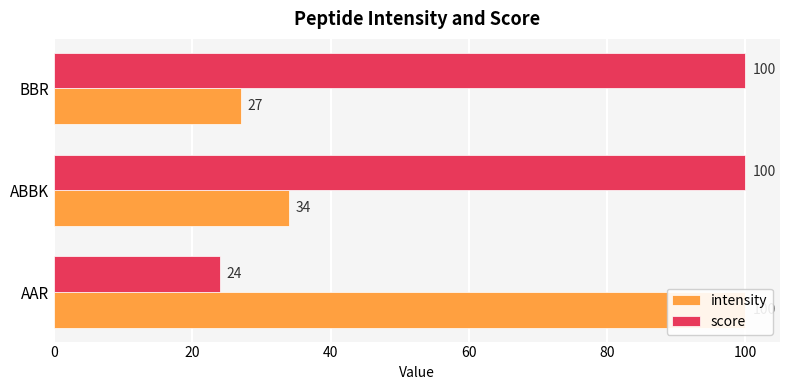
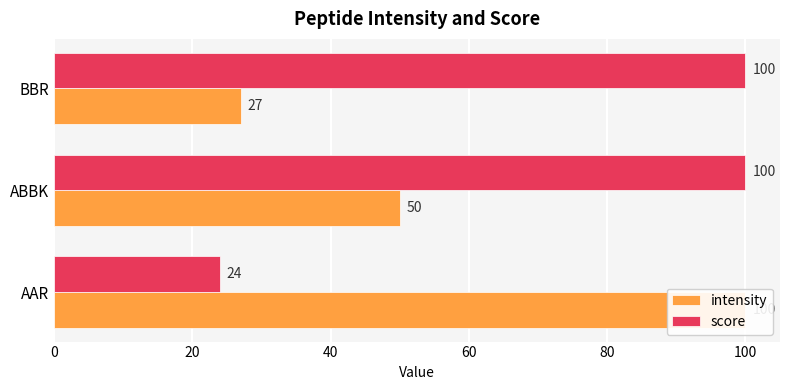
intensity, ABBK: 34 -> 50
